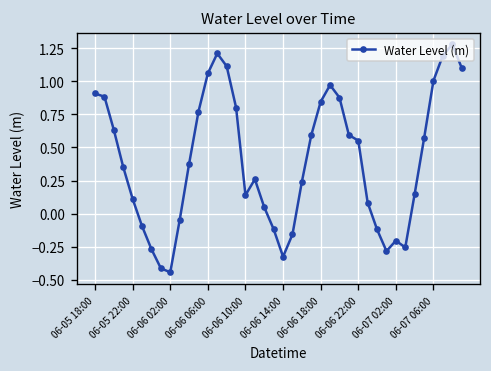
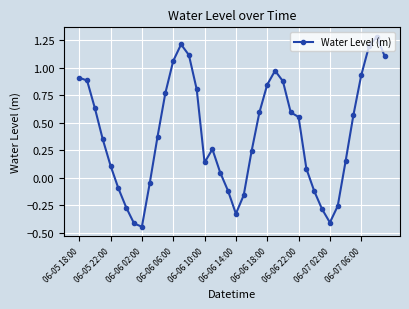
06-07 02:00: -0.20 -> -0.41
06-07 06:00: 1.01 -> 0.93
